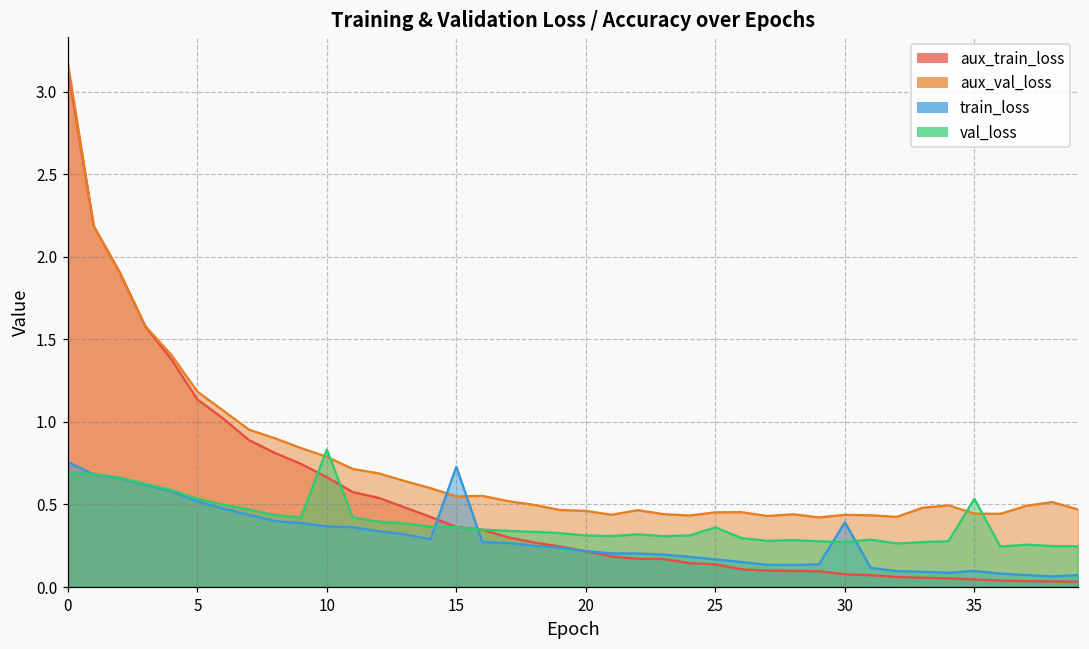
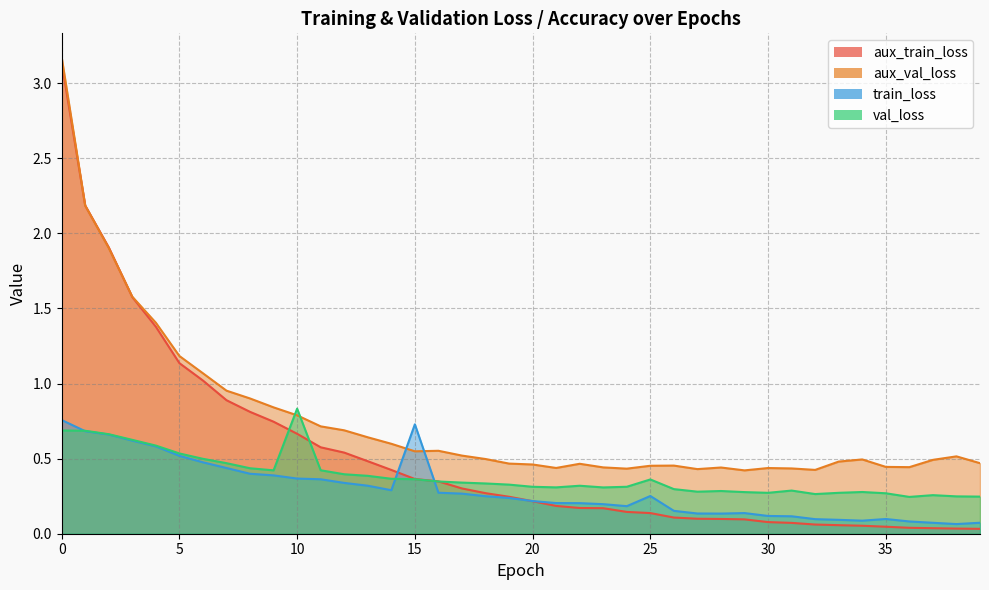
train_loss, 25: 0.17 -> 0.25
train_loss, 30: 0.39 -> 0.12
val_loss, 35: 0.53 -> 0.27
